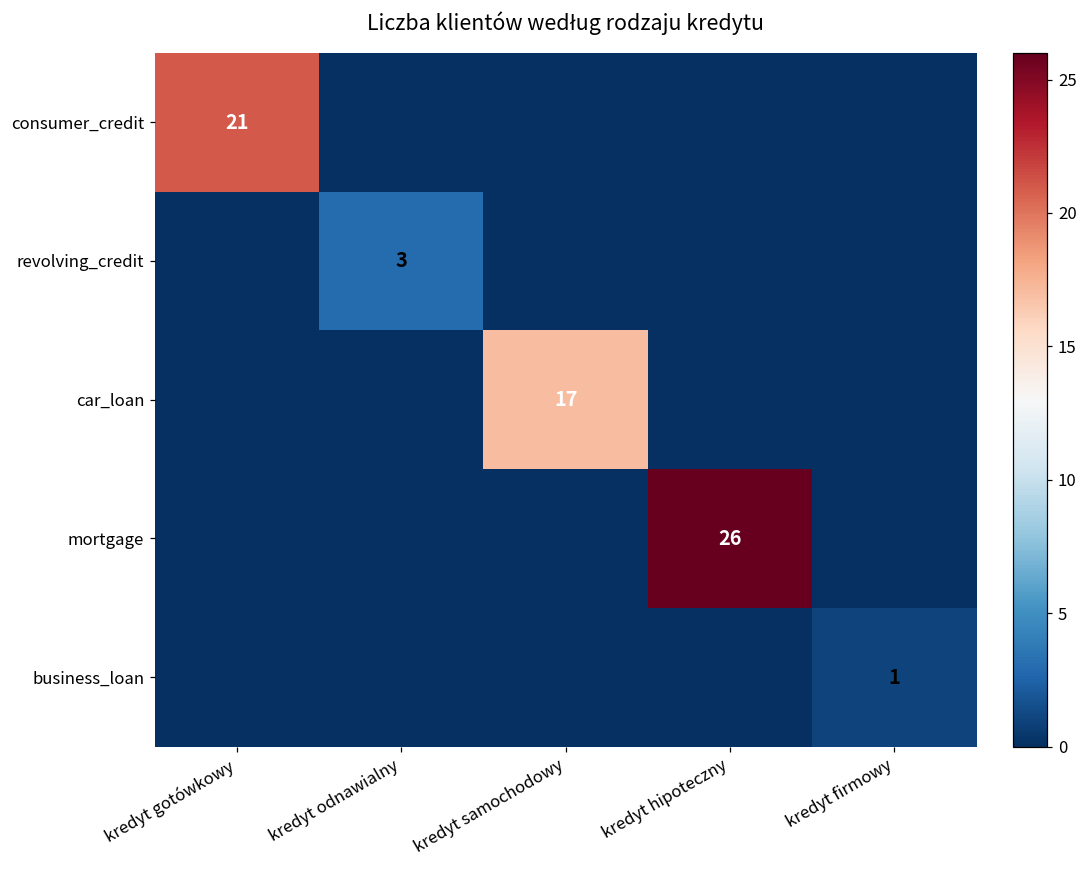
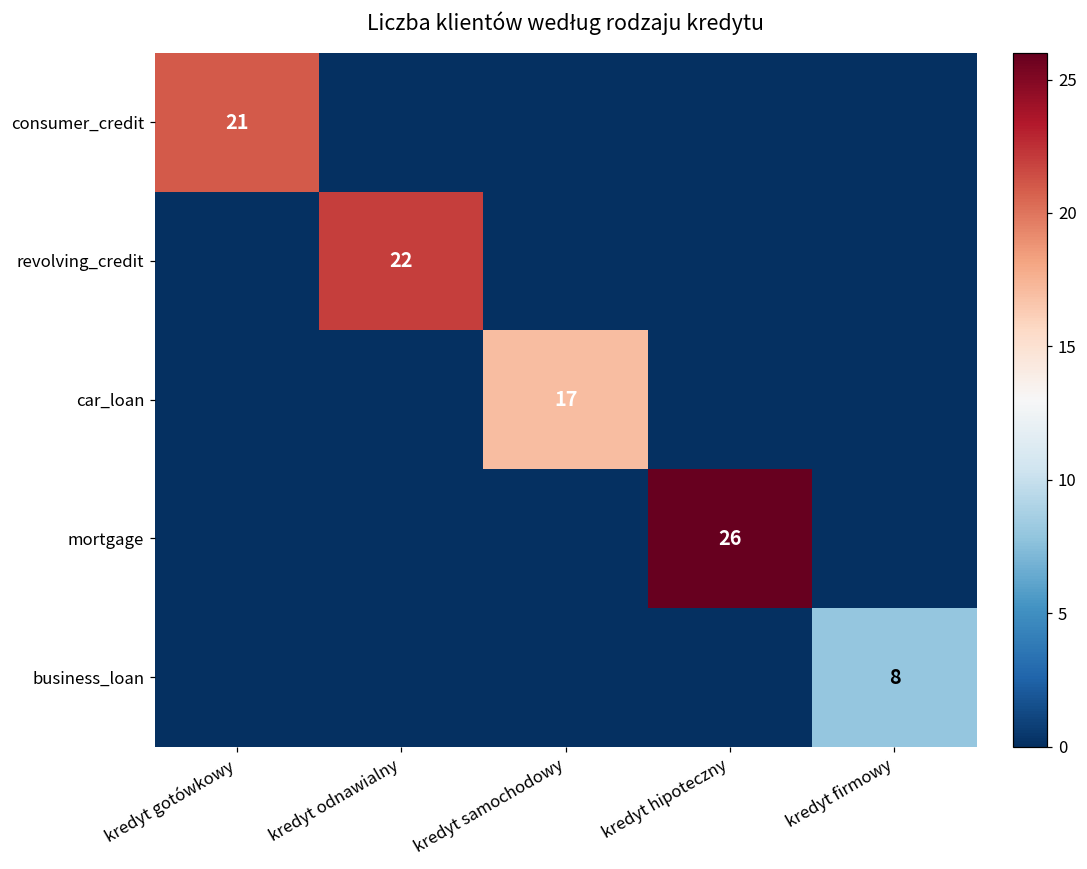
revolving_credit, kredyt odnawialny: 3 -> 22
business_loan, kredyt firmowy: 1 -> 8
